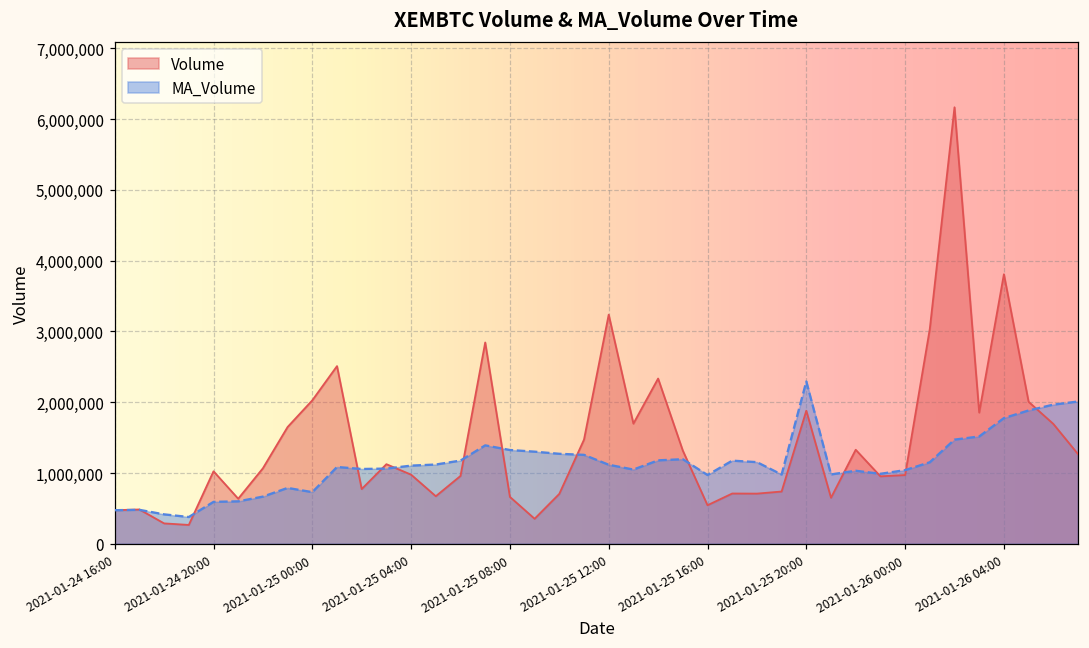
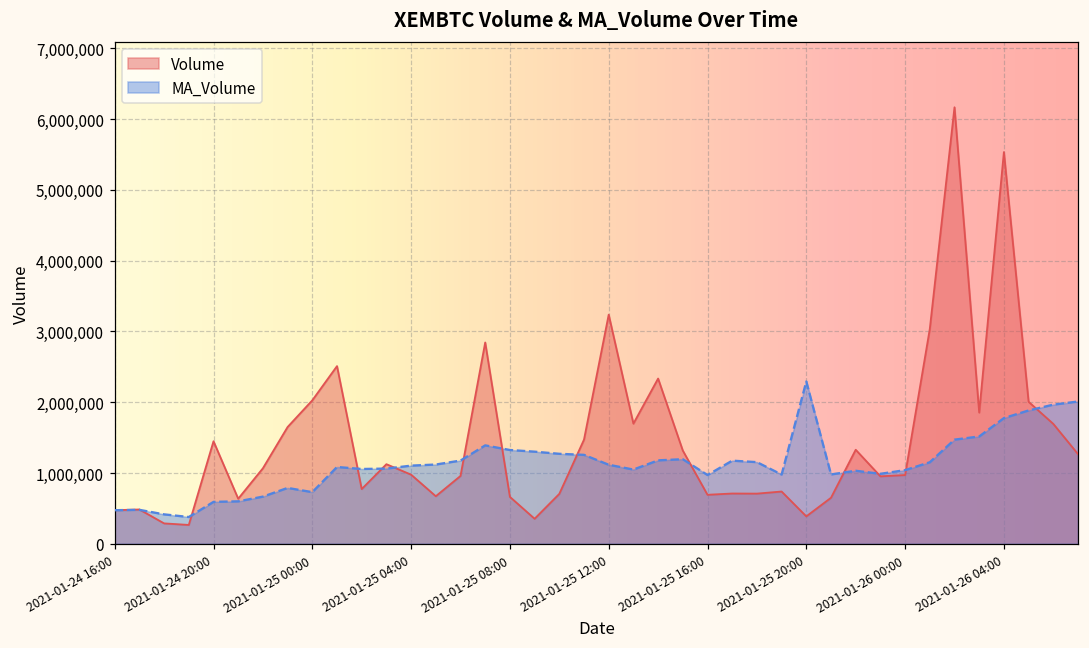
Volume, 2021-01-24 20:00: 1,000,000 -> 1,400,000
Volume, 2021-01-25 16:00: 500,000 -> 700,000
Volume, 2021-01-25 20:00: 1,900,000 -> 400,000
Volume, 2021-01-26 04:00: 3,800,000 -> 5,500,000
